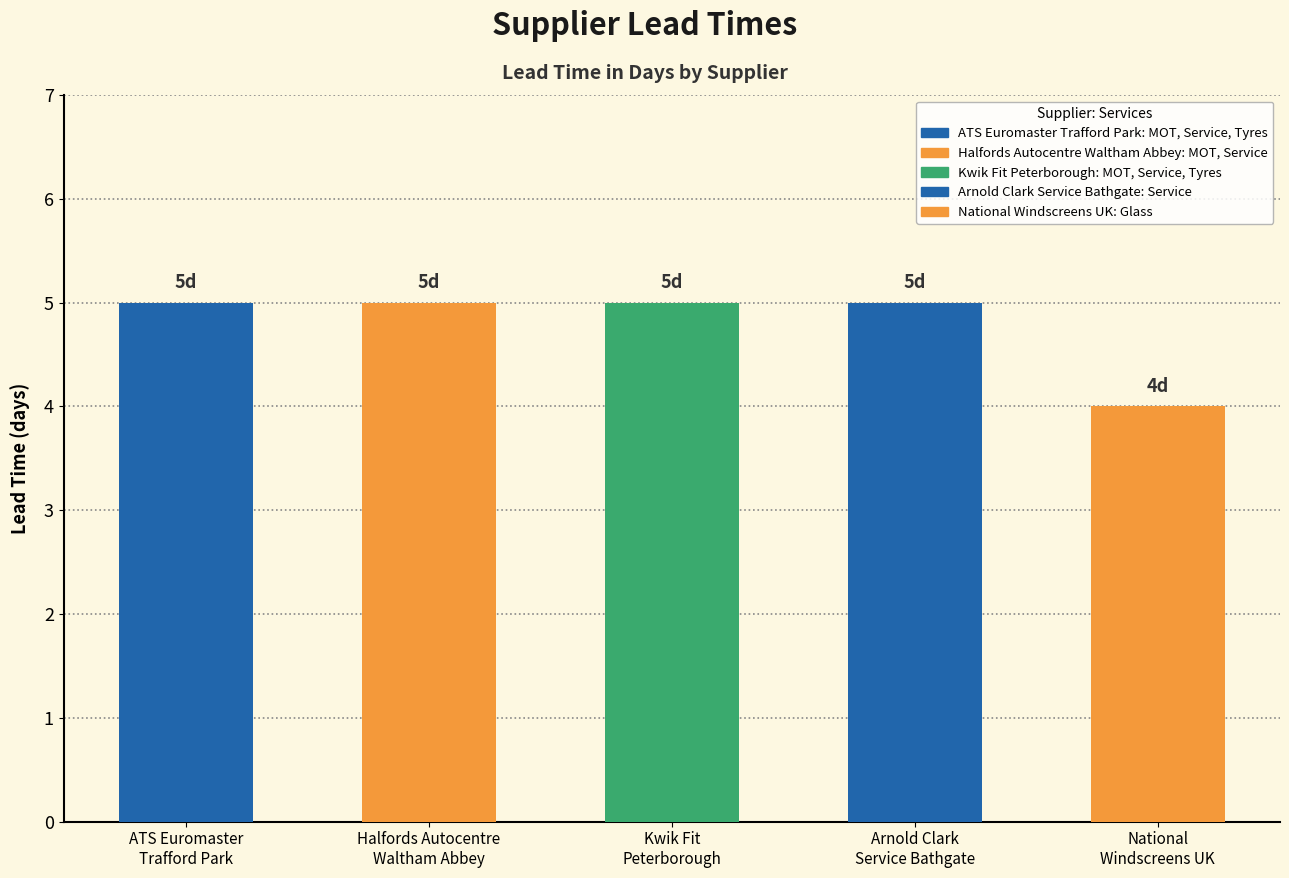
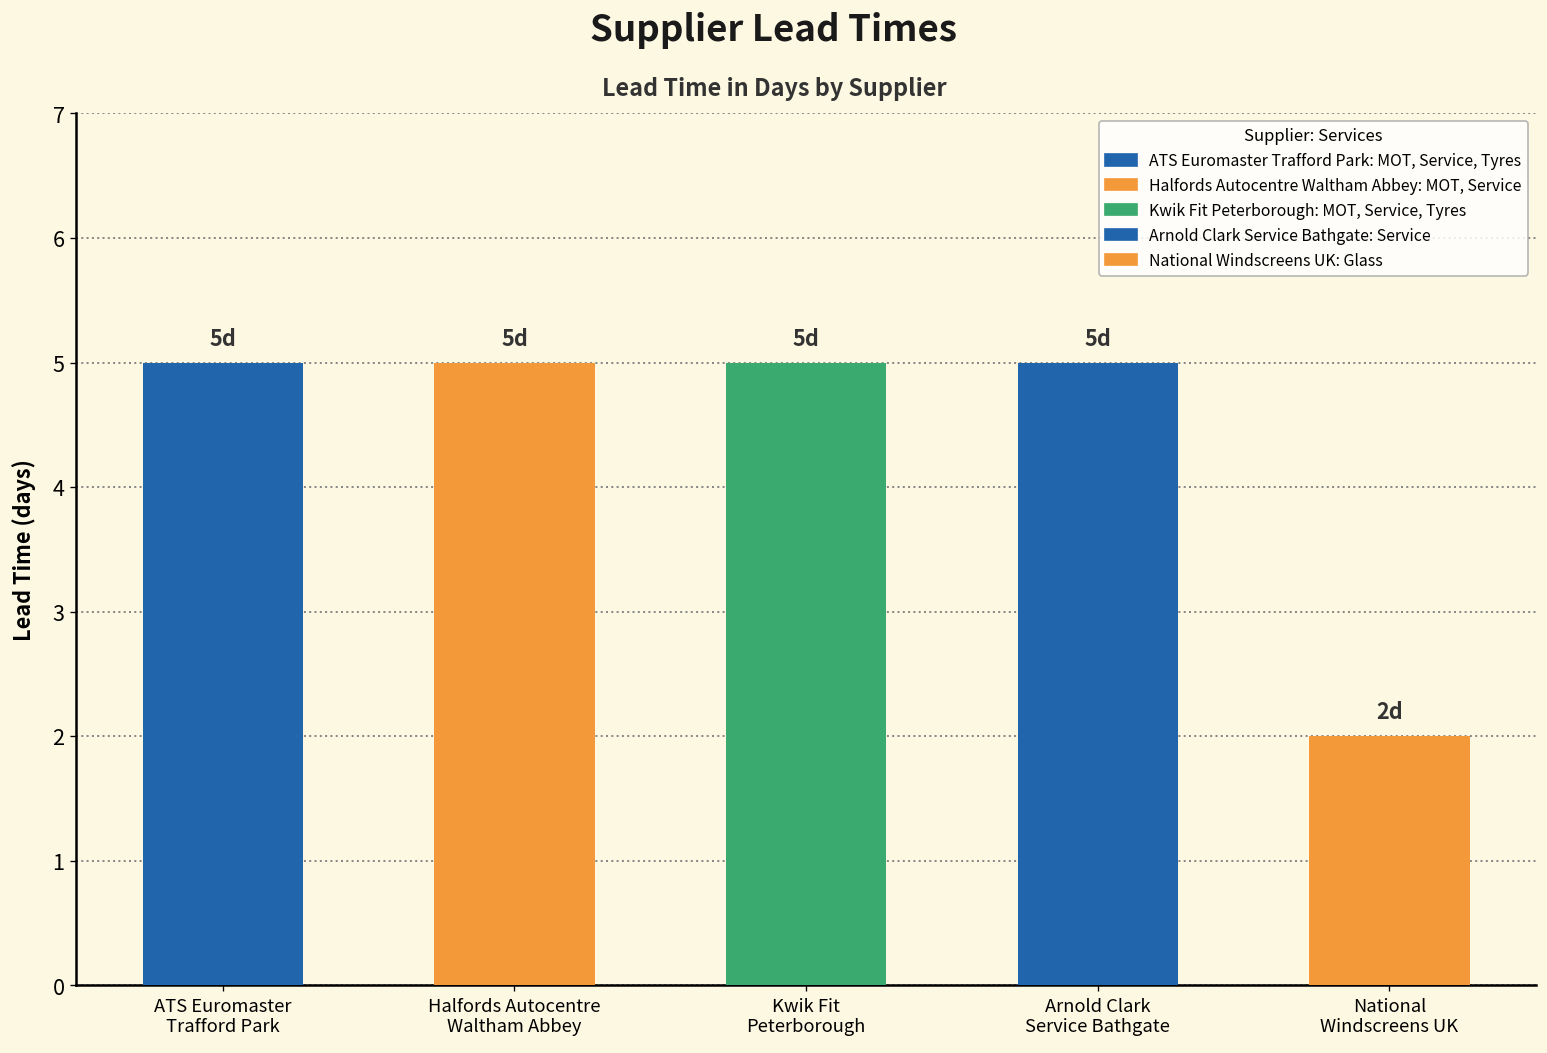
National Windscreens UK: 4d -> 2d
